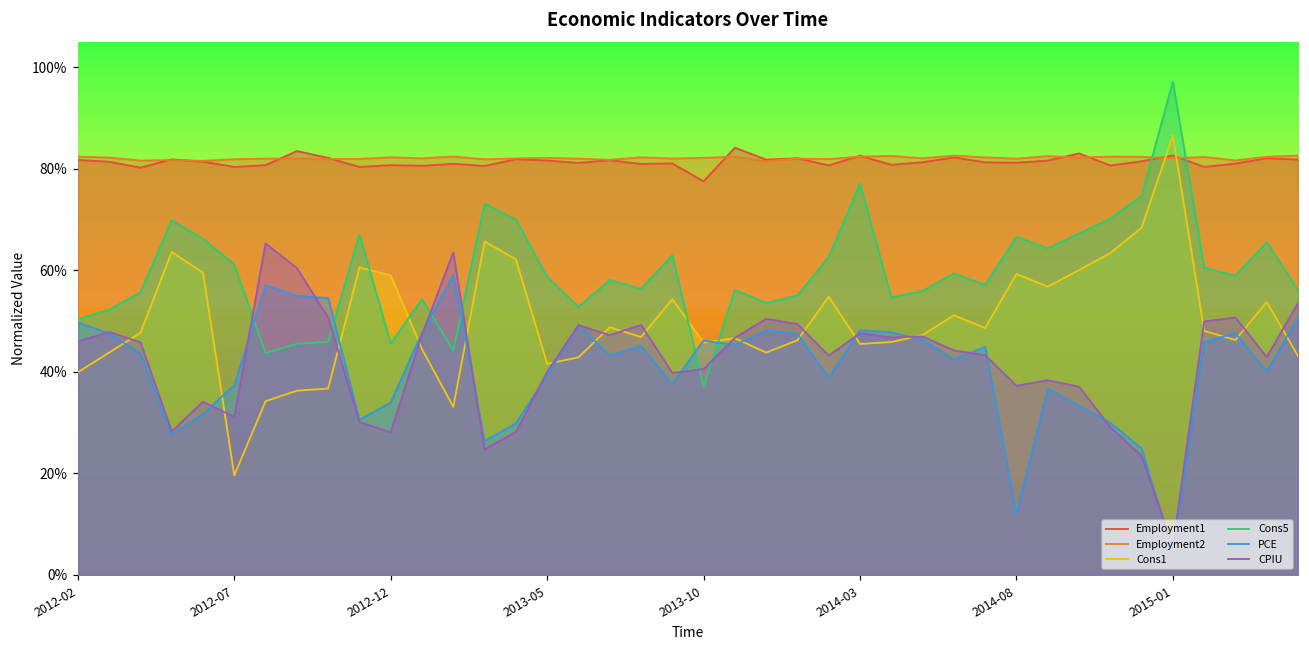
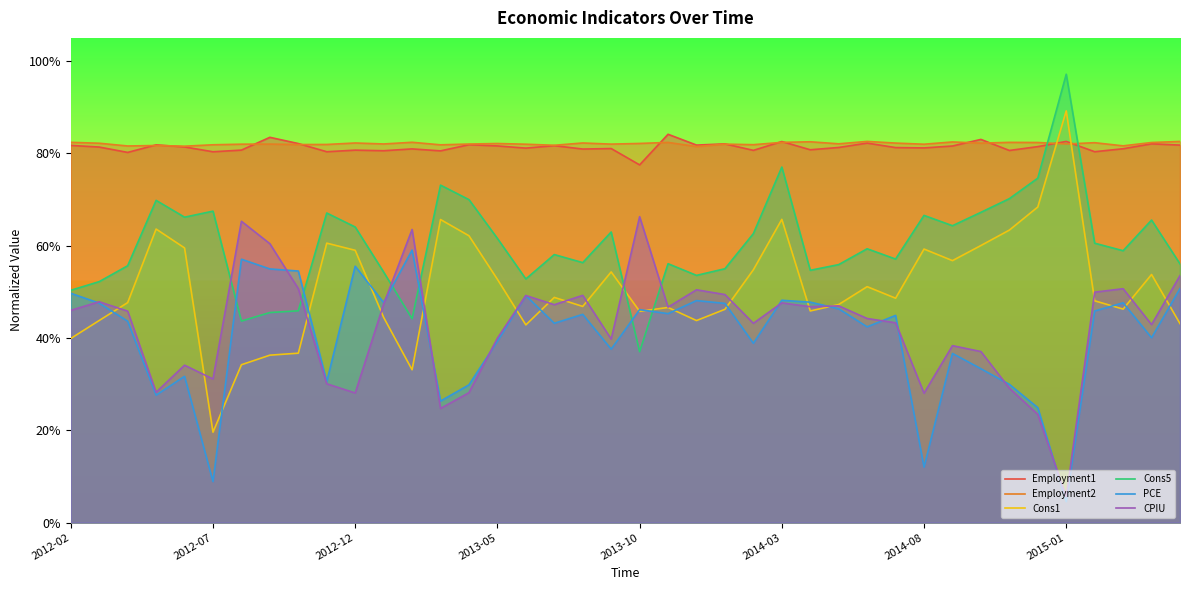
Cons5, 2012-07: 61% -> 67%
PCE, 2012-07: 37% -> 9%
Cons5, 2012-12: 46% -> 64%
PCE, 2012-12: 34% -> 56%
Cons1, 2013-05: 42% -> 53%
Cons5, 2013-05: 59% -> 62%
CPIU, 2013-10: 41% -> 66%
Cons1, 2014-03: 45% -> 66%
CPIU, 2014-08: 37% -> 28%
Cons1, 2015-01: 87% -> 89%
